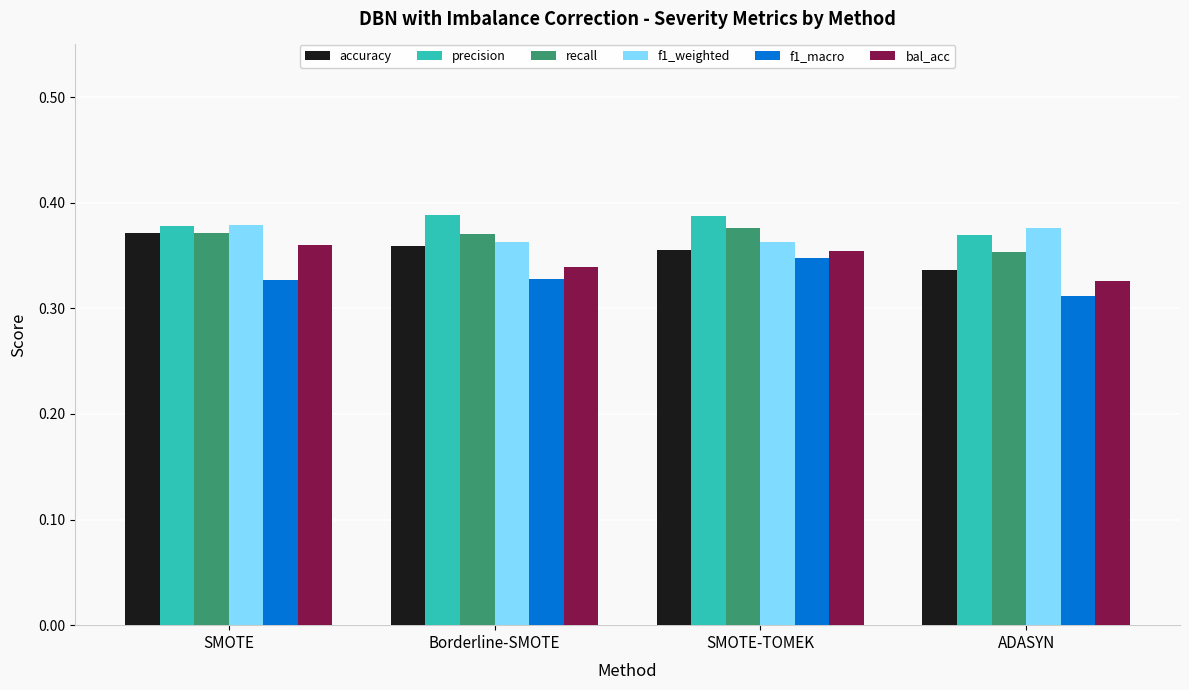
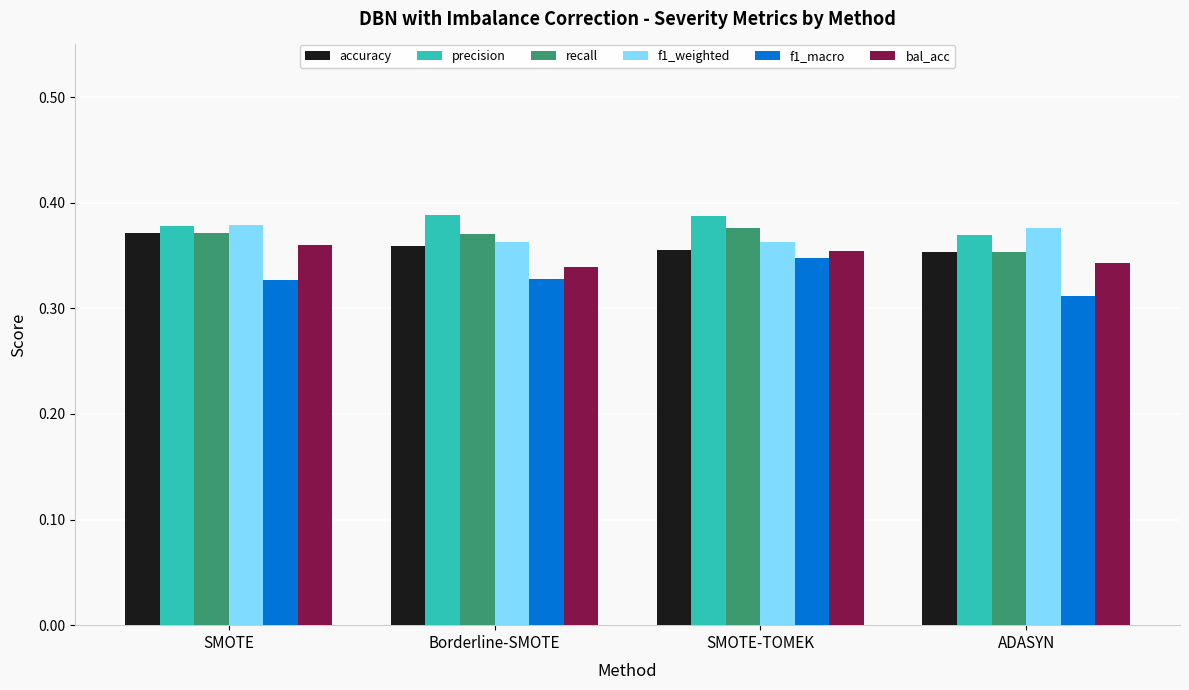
accuracy, ADASYN: 0.336 -> 0.353
bal_acc, ADASYN: 0.326 -> 0.343
